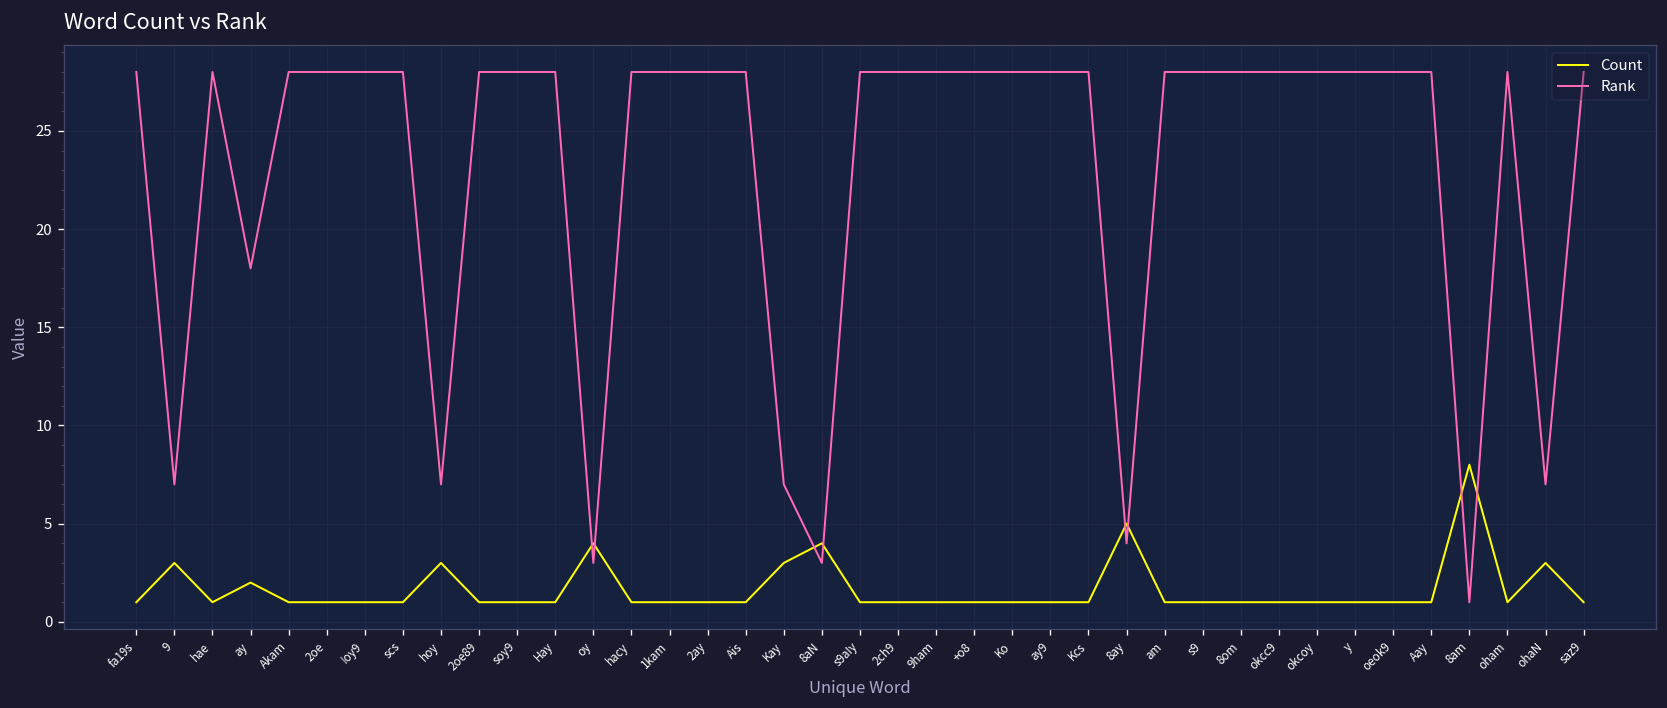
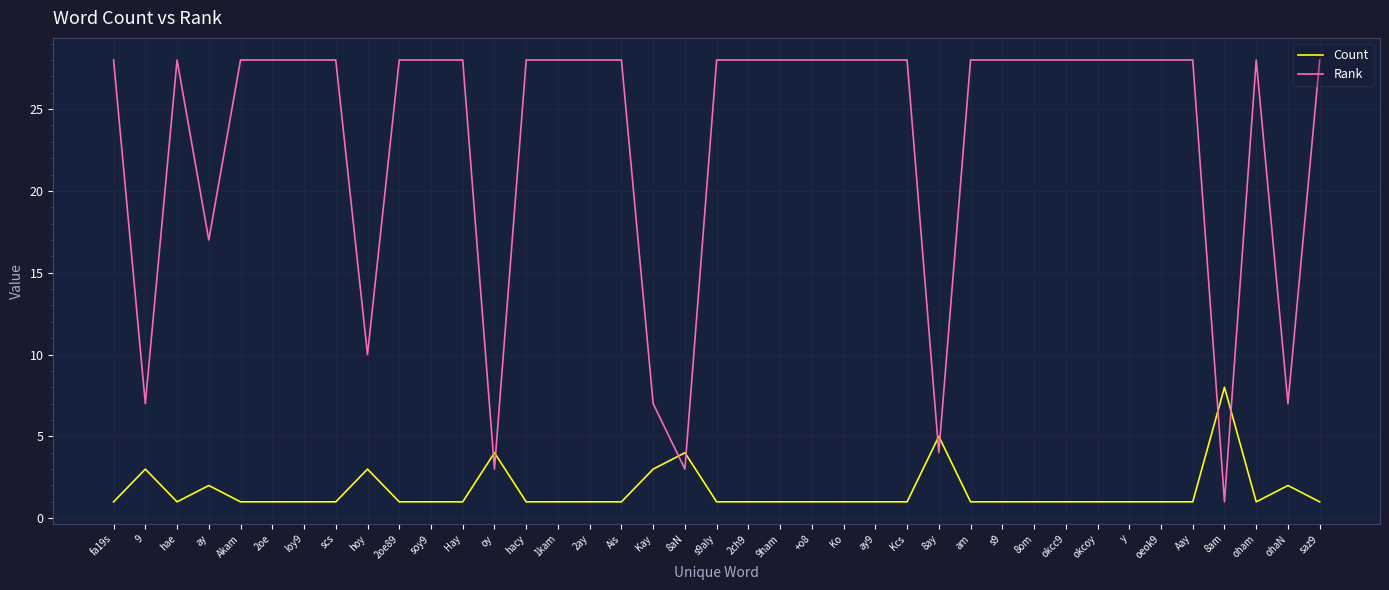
Rank, ay: 18 -> 17
Rank, hoy: 7 -> 10
Count, ohaN: 3 -> 2
